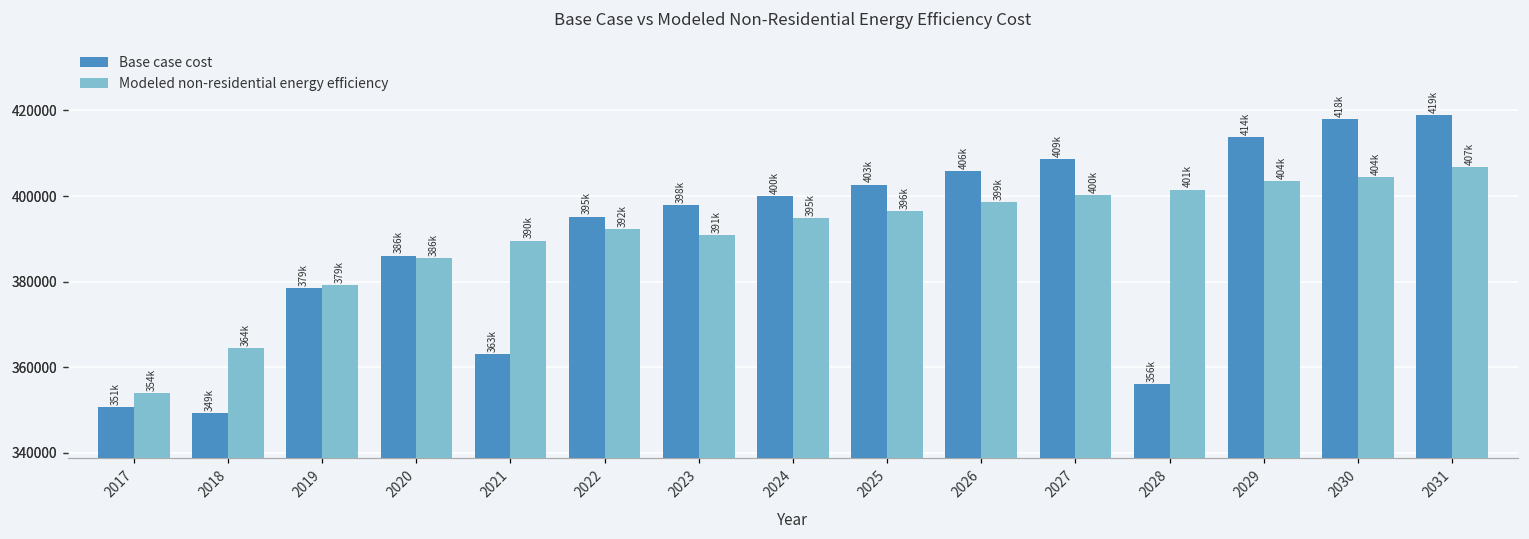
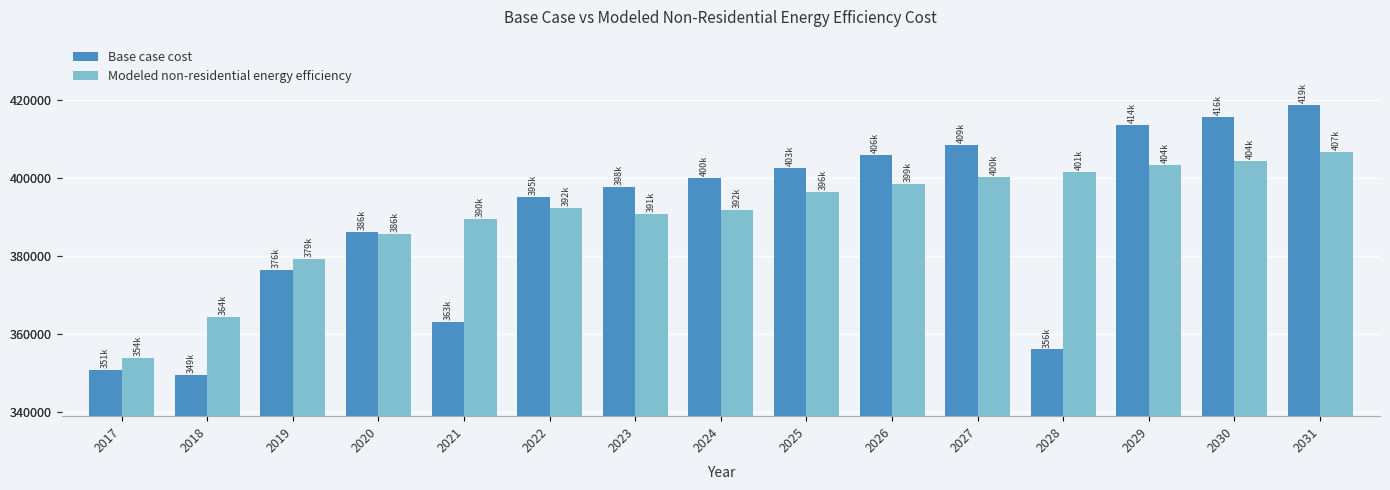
Base case cost, 2019: 379k -> 376k
Modeled non-residential energy efficiency, 2024: 395k -> 392k
Base case cost, 2030: 418k -> 416k
